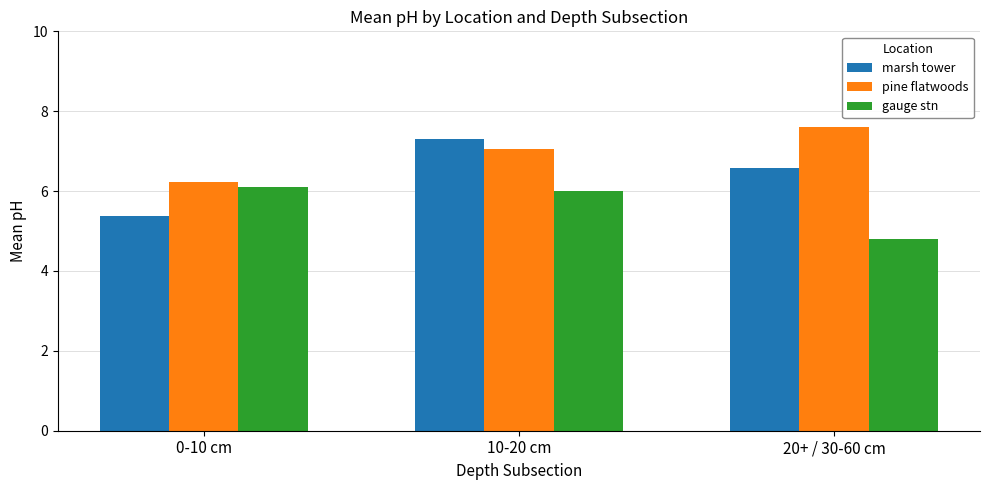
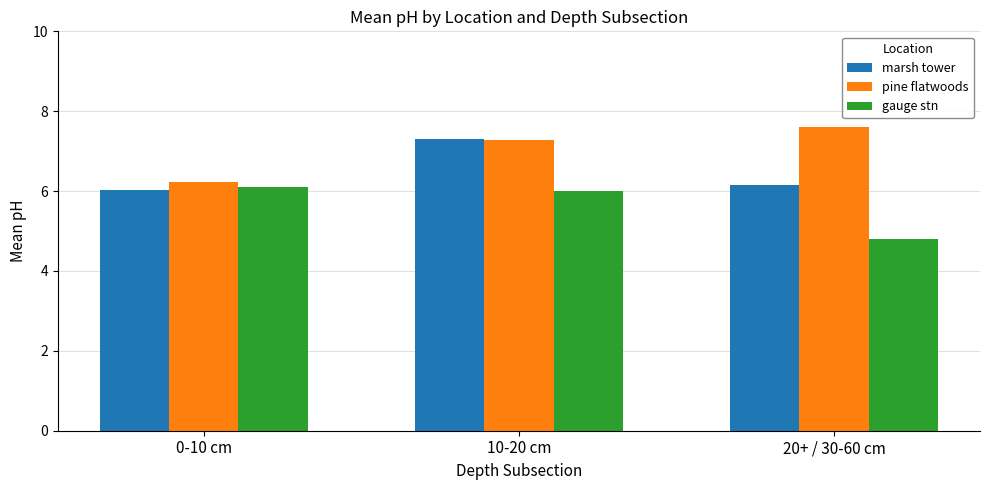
marsh tower, 0-10 cm: 5.4 -> 6.0
pine flatwoods, 10-20 cm: 7.1 -> 7.3
marsh tower, 20+ / 30-60 cm: 6.6 -> 6.2
